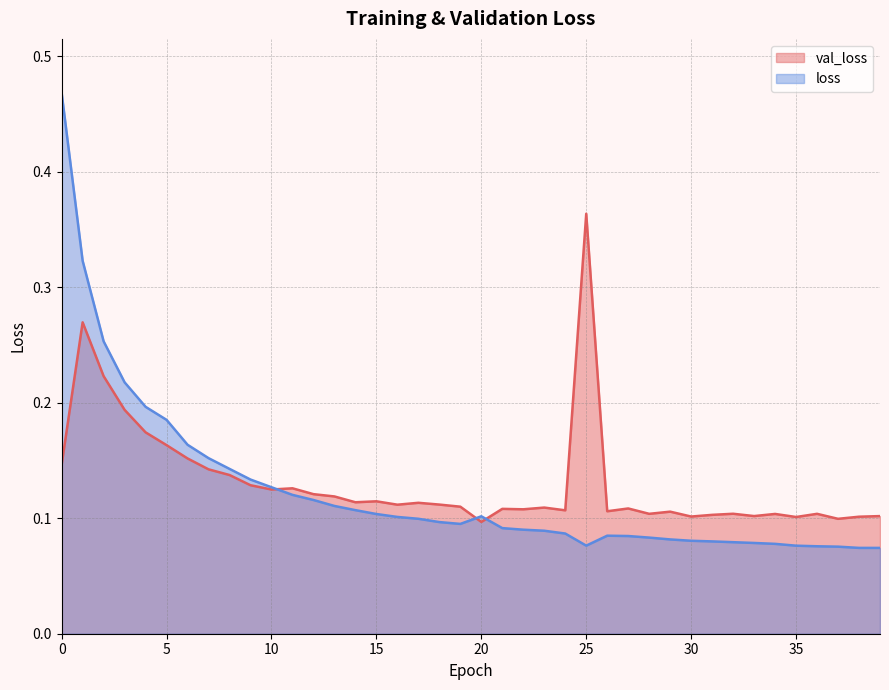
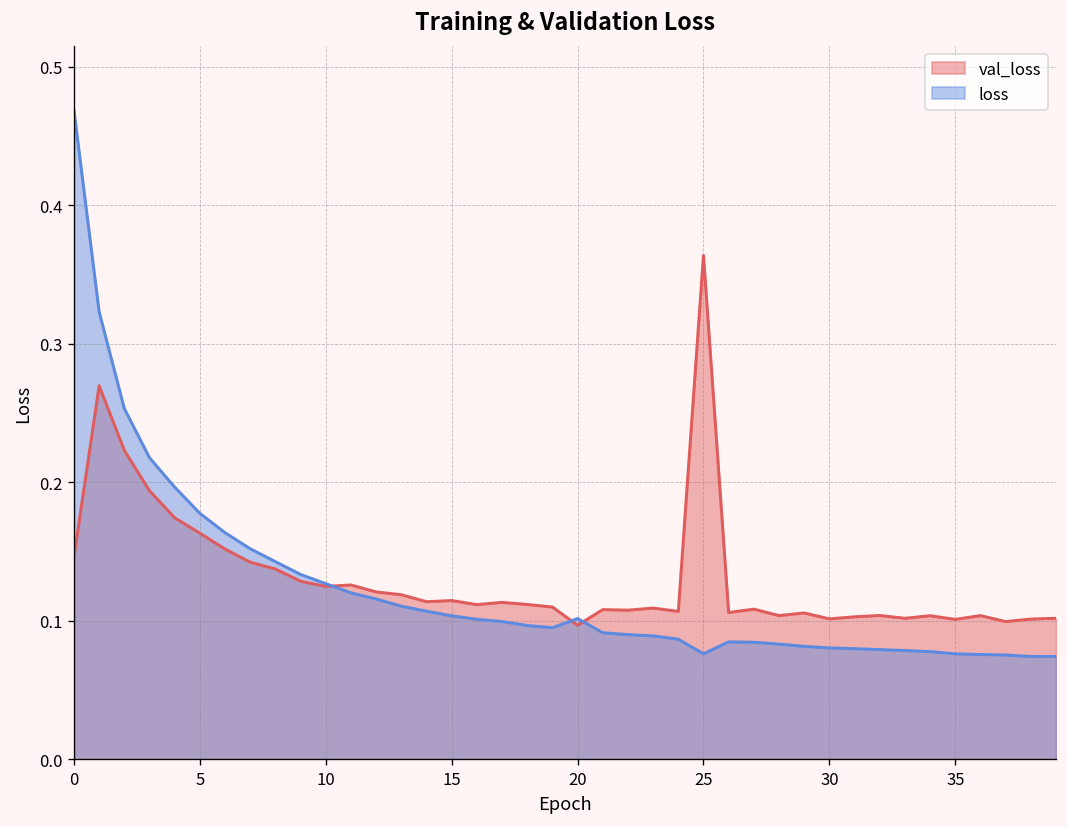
loss, 5: 0.185 -> 0.178
